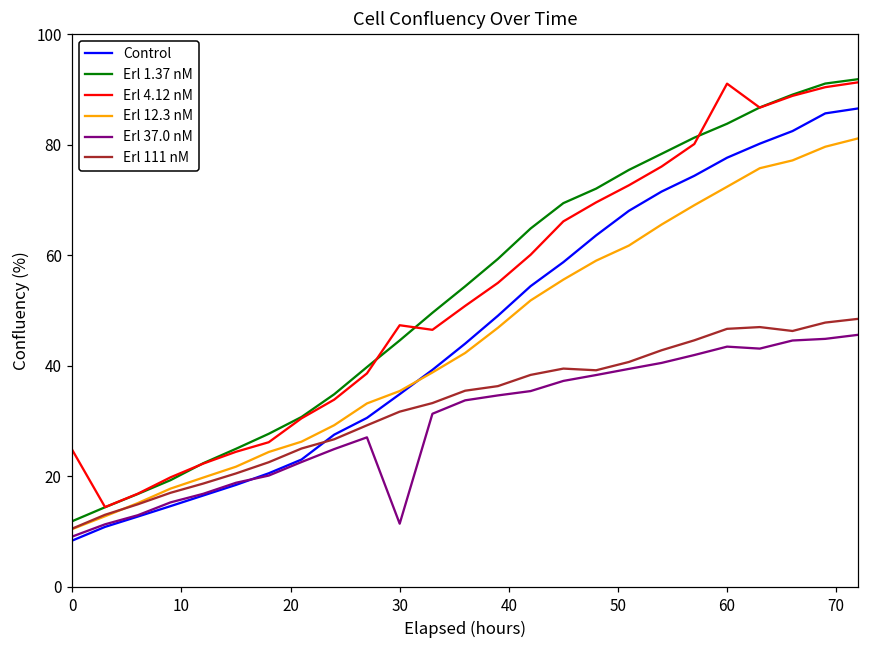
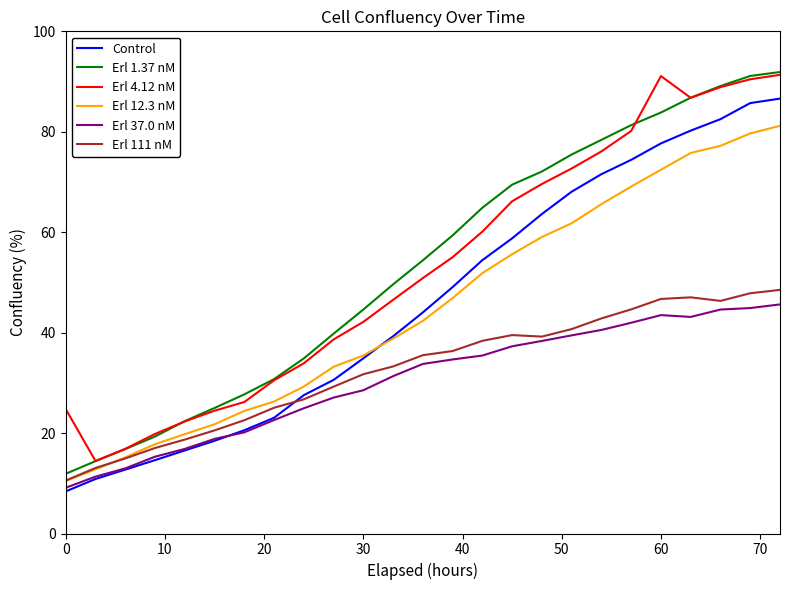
Erl 4.12 nM, 30: 47 -> 42
Erl 37.0 nM, 30: 11 -> 29
